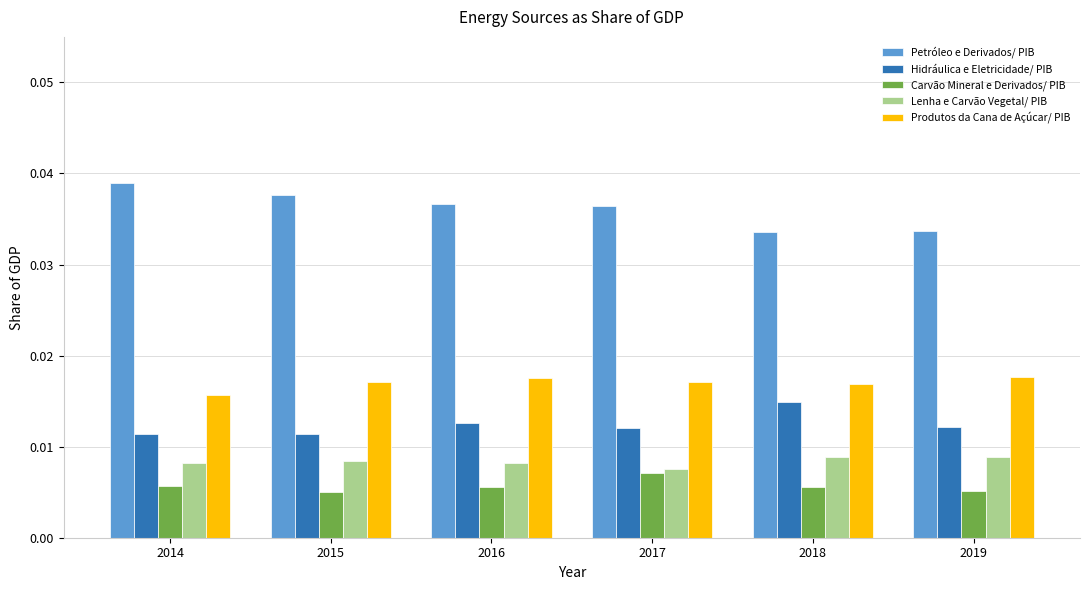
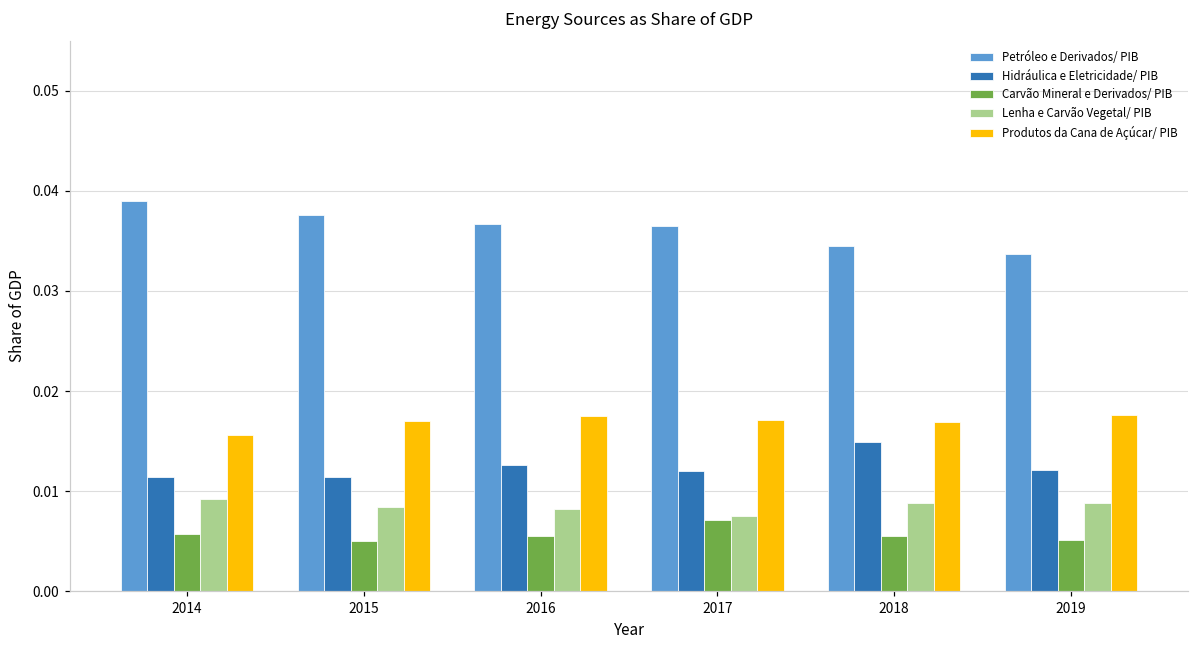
Lenha e Carvão Vegetal/ PIB, 2014: 0.008 -> 0.009
Petróleo e Derivados/ PIB, 2018: 0.034 -> 0.035
